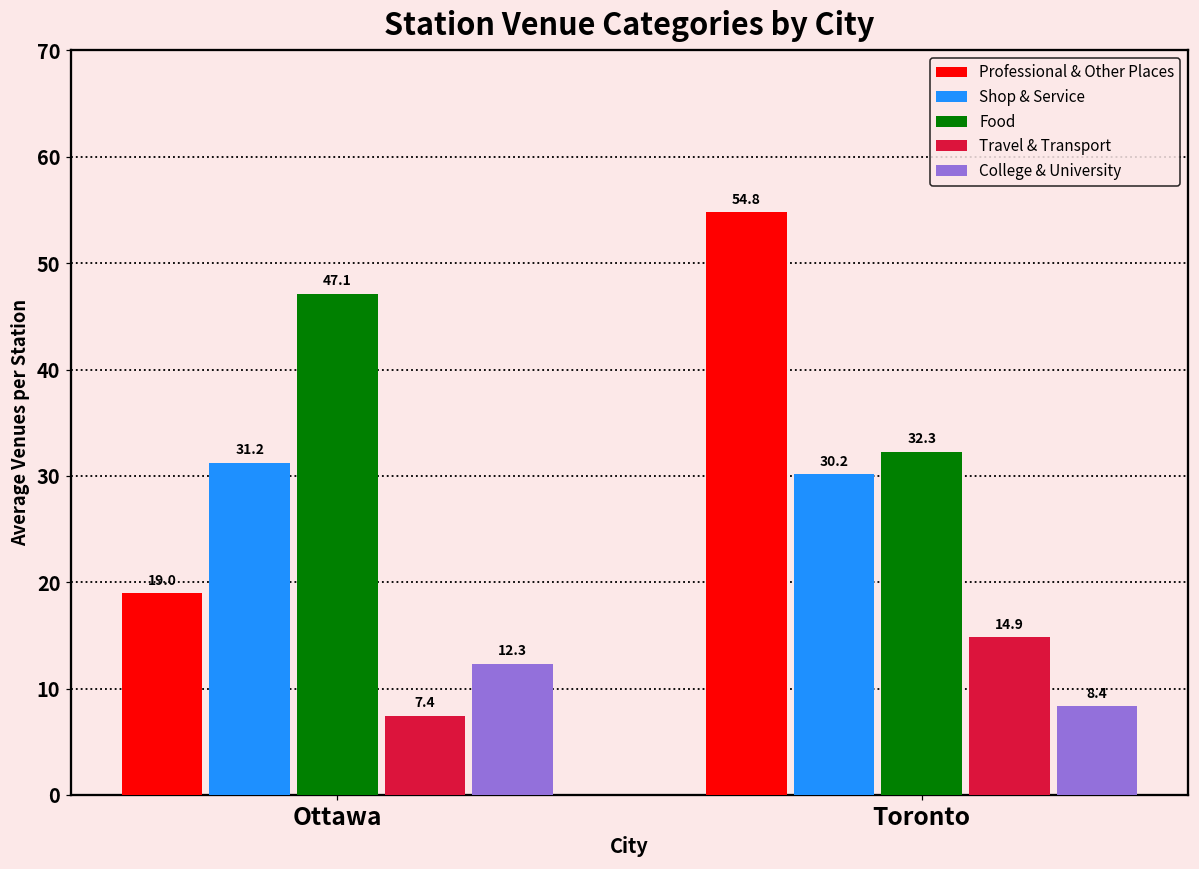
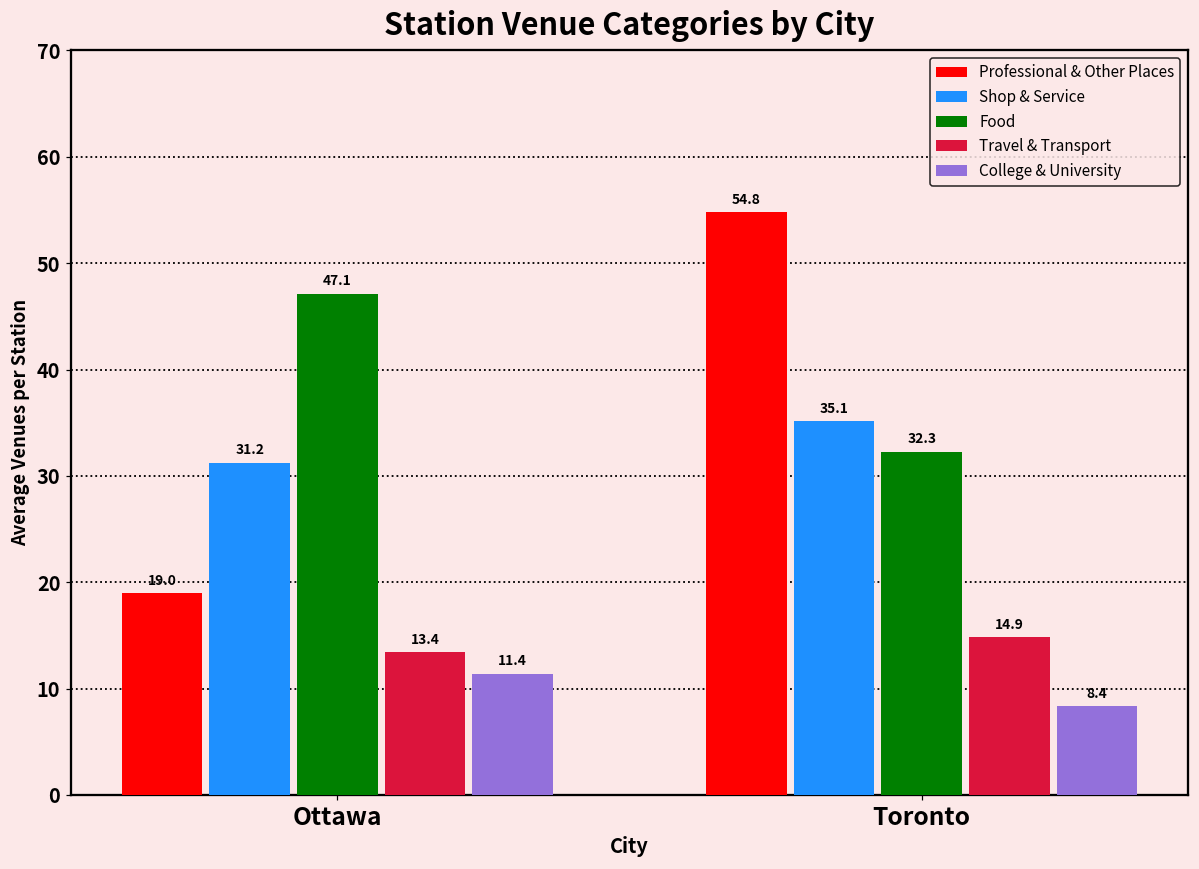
Travel & Transport, Ottawa: 7.4 -> 13.4
College & University, Ottawa: 12.3 -> 11.4
Shop & Service, Toronto: 30.2 -> 35.1
